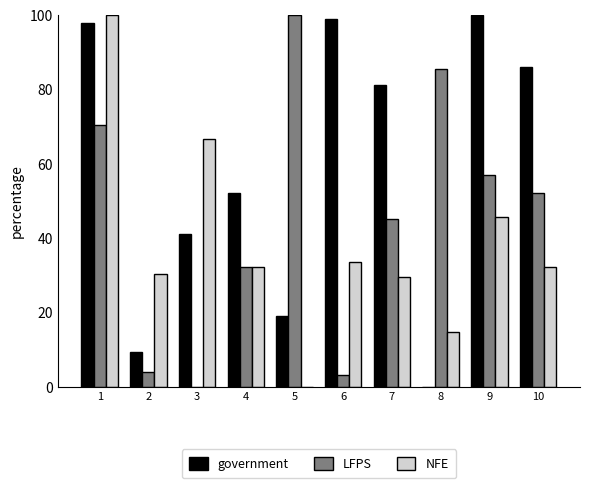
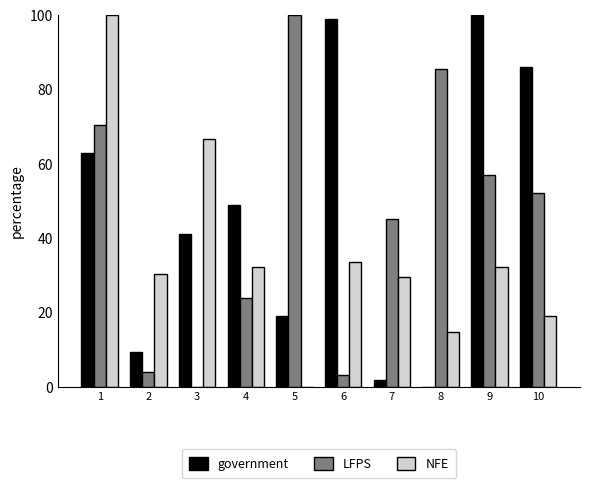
government, 1: 98 -> 63
government, 4: 52 -> 49
LFPS, 4: 32 -> 24
government, 7: 81 -> 2
NFE, 9: 46 -> 32
NFE, 10: 32 -> 19
